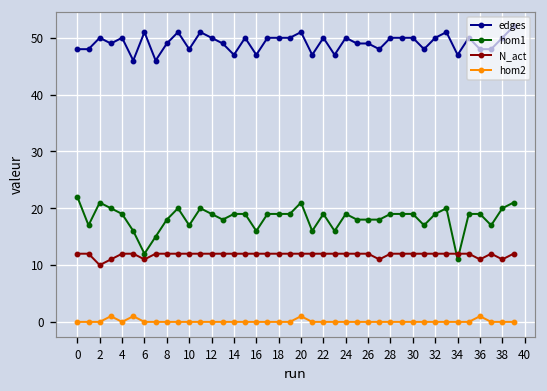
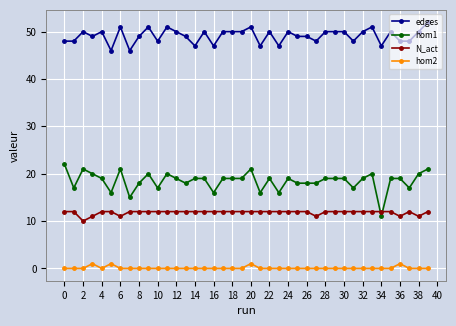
hom1, 6: 12 -> 21
